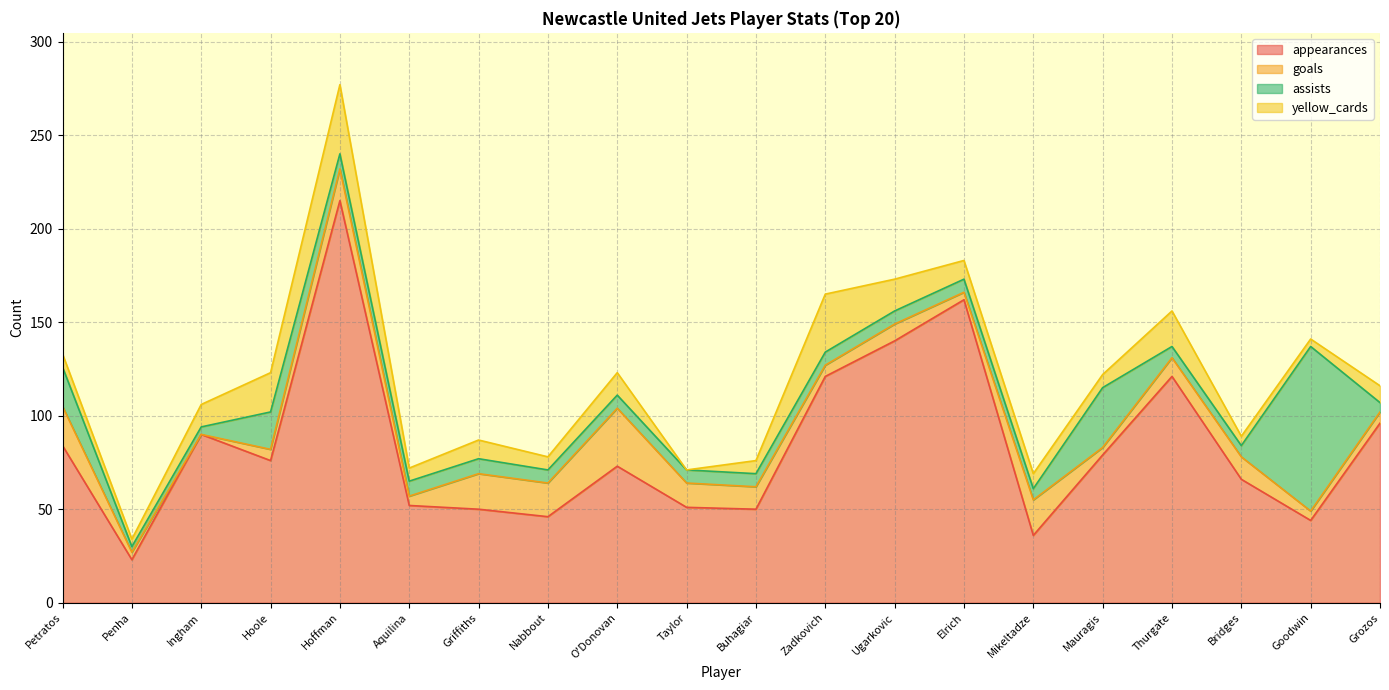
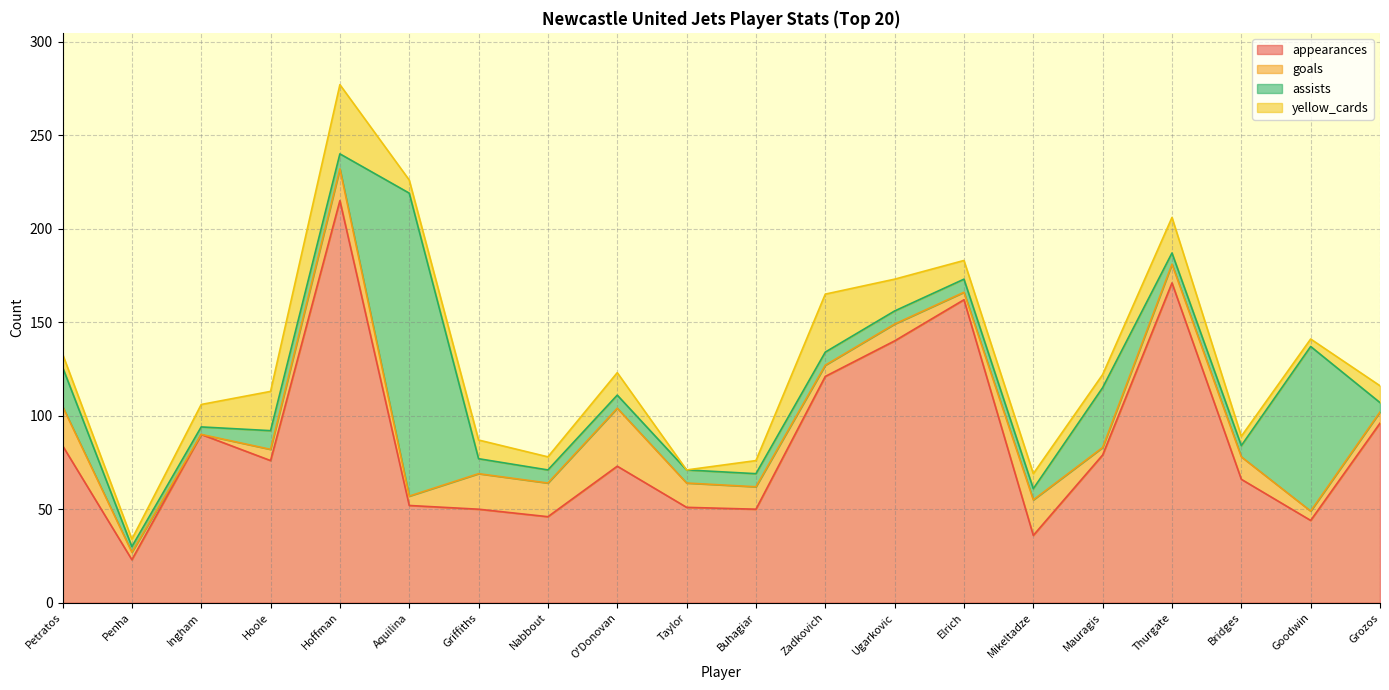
assists, Hoole: 20 -> 10
assists, Aquilina: 8 -> 162
appearances, Thurgate: 121 -> 171
